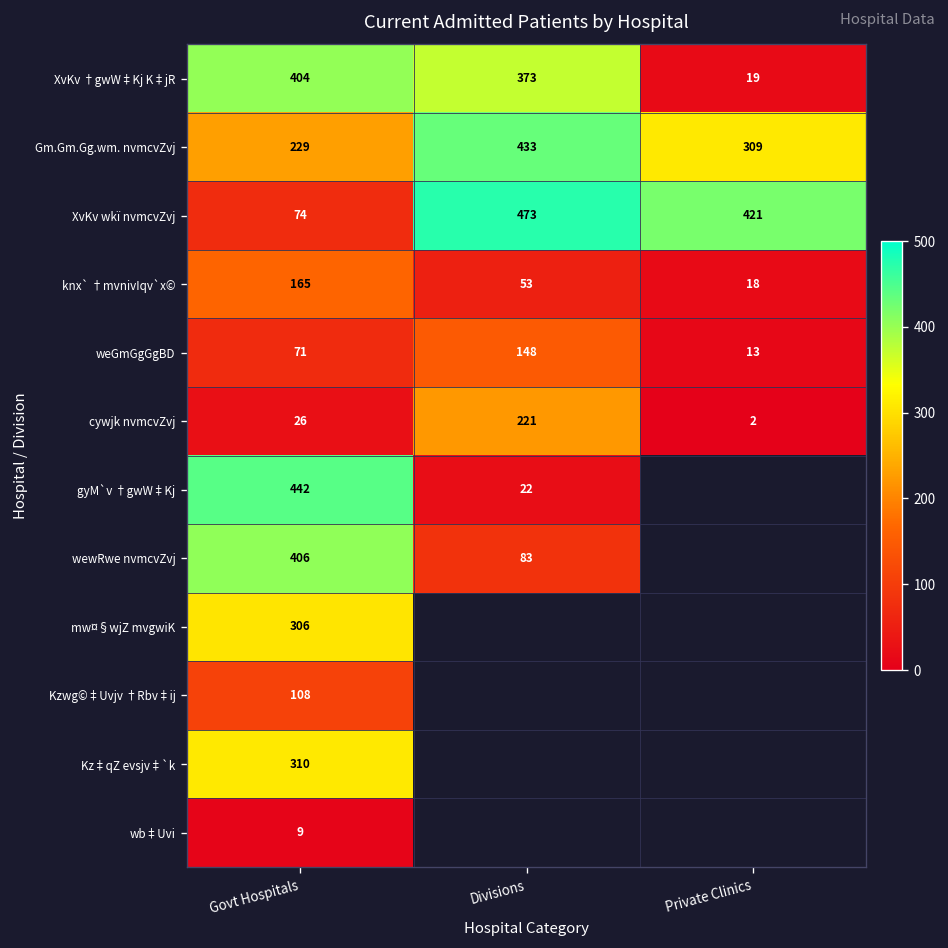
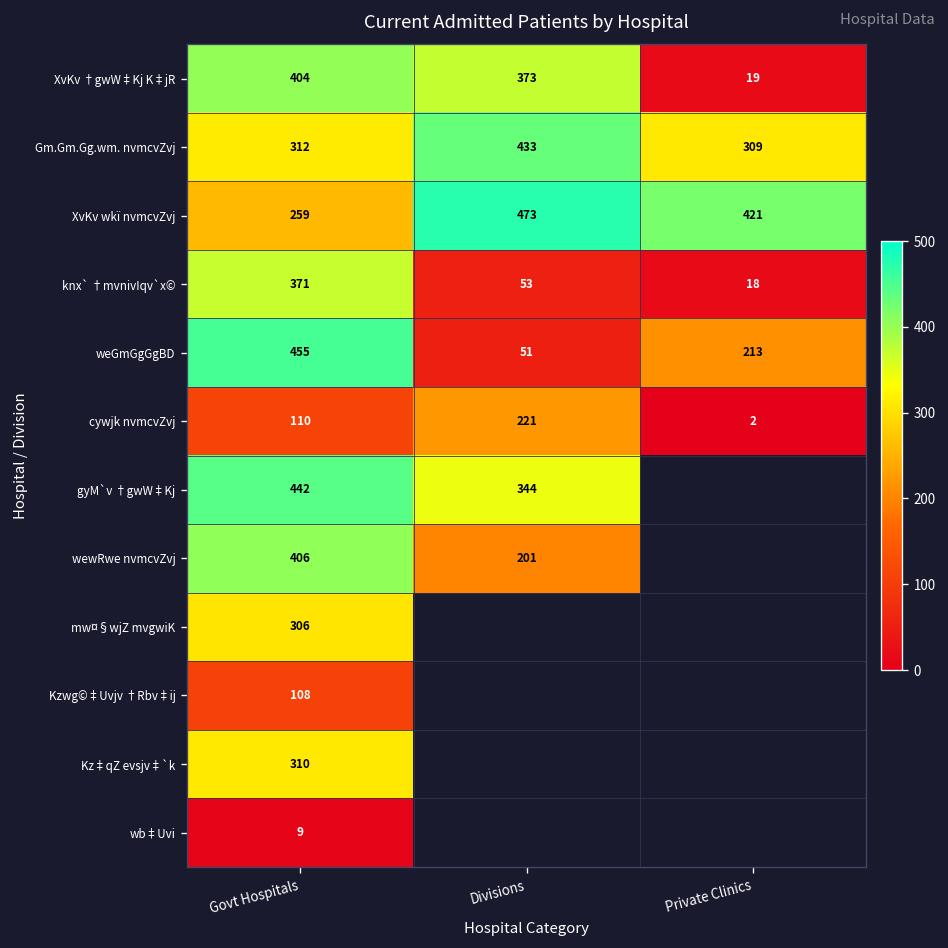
Gm.Gm.Gg.wm. nvmcvZvj, Govt Hospitals: 229 -> 312
XvKv wkï nvmcvZvj, Govt Hospitals: 74 -> 259
knx` †mvnivIqv`x©, Govt Hospitals: 165 -> 371
weGmGgGgBD, Govt Hospitals: 71 -> 455
weGmGgGgBD, Divisions: 148 -> 51
weGmGgGgBD, Private Clinics: 13 -> 213
cywjk nvmcvZvj, Govt Hospitals: 26 -> 110
gyM`v †gwW‡Kj, Divisions: 22 -> 344
wewRwe nvmcvZvj, Divisions: 83 -> 201
